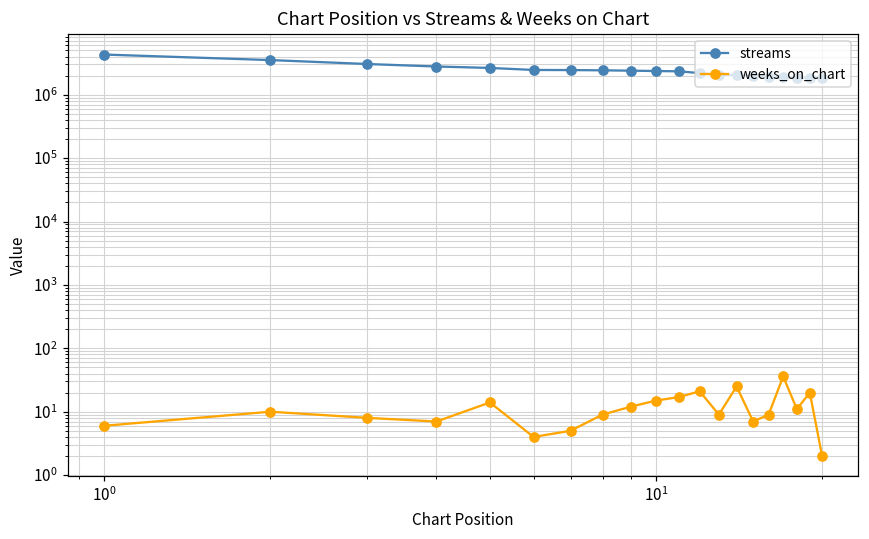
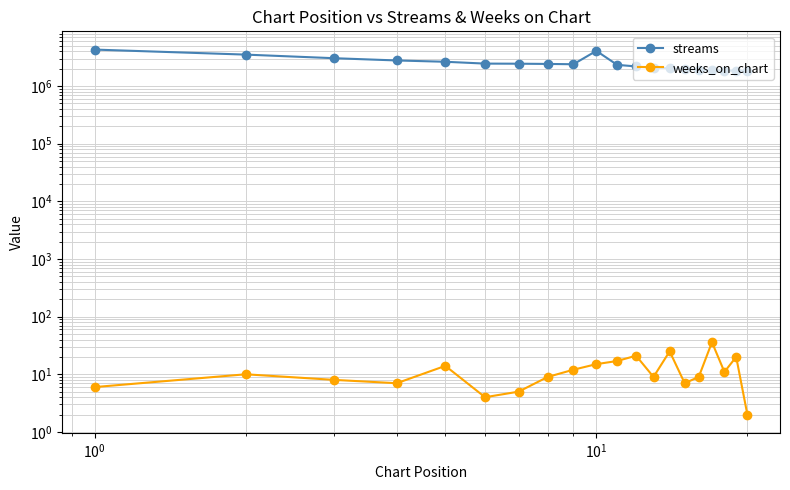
streams, 10^1: 2400000 -> 4000000
